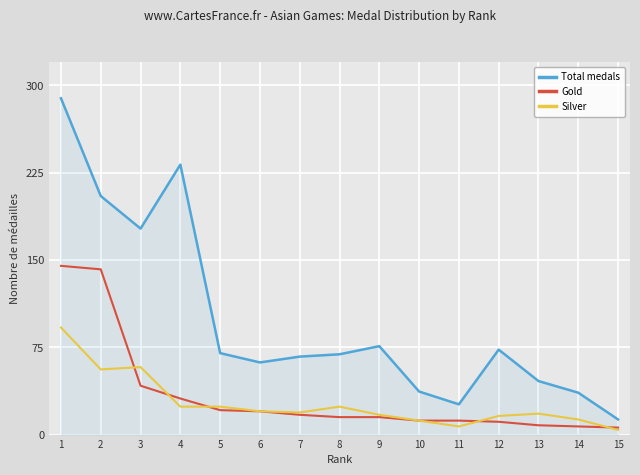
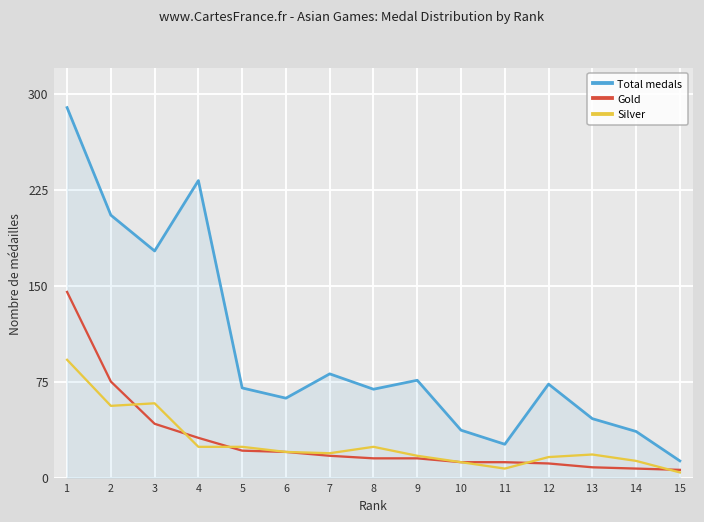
Gold, 2: 142 -> 75
Total medals, 7: 67 -> 81
